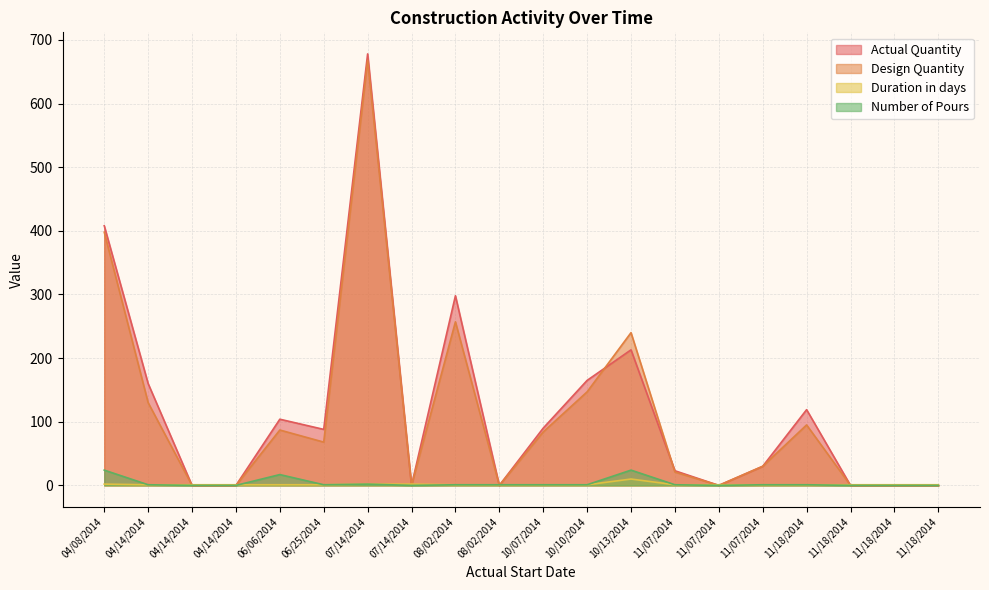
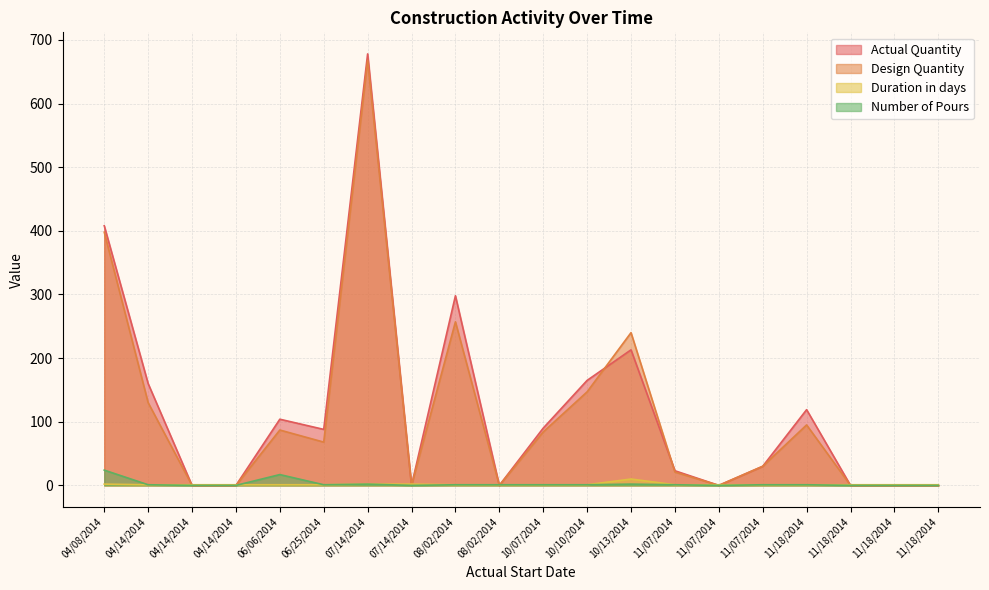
Number of Pours, 10/13/2014: 20 -> 0
